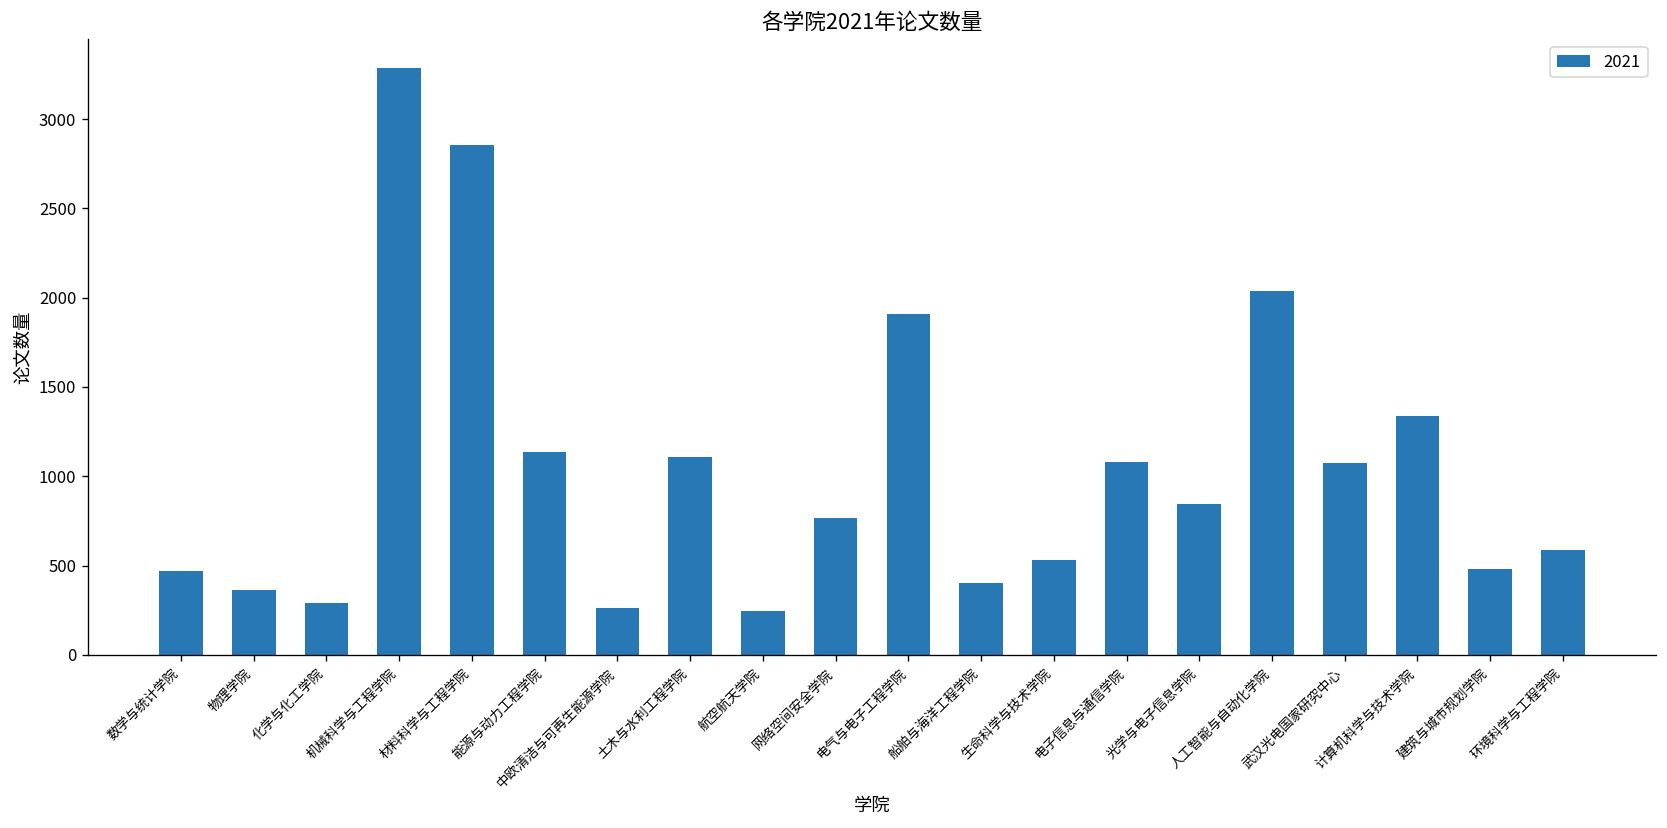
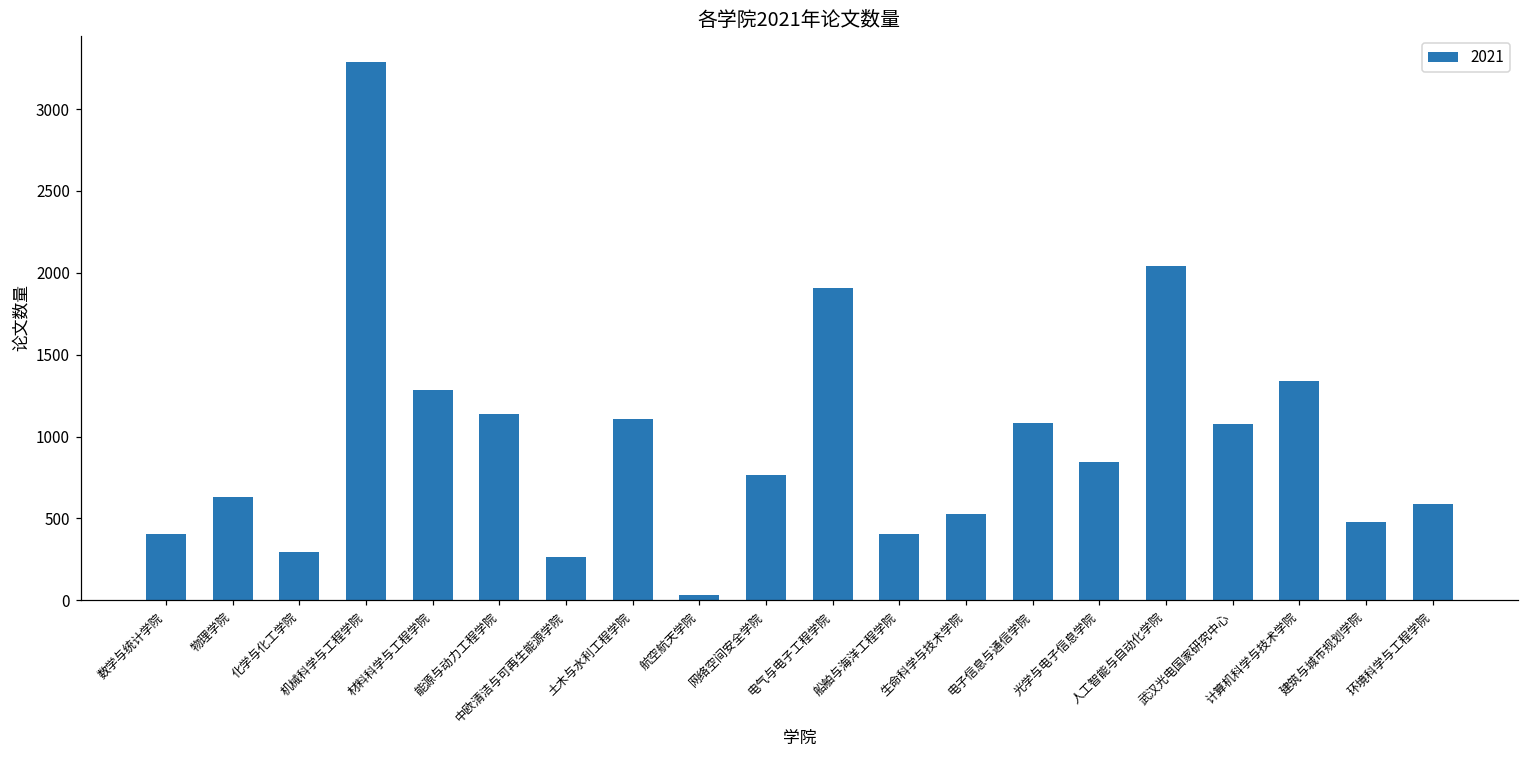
数学与统计学院: 470 -> 400
物理学院: 360 -> 630
材料科学与工程学院: 2850 -> 1280
航空航天学院: 240 -> 30
